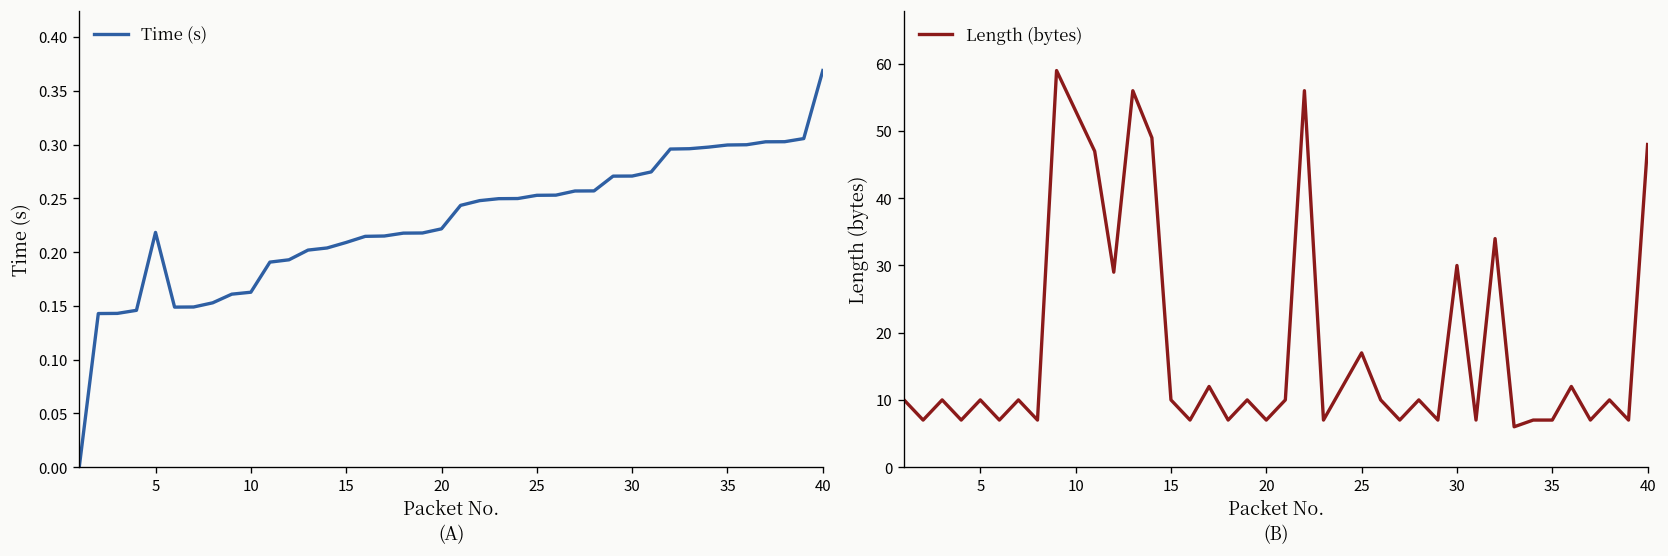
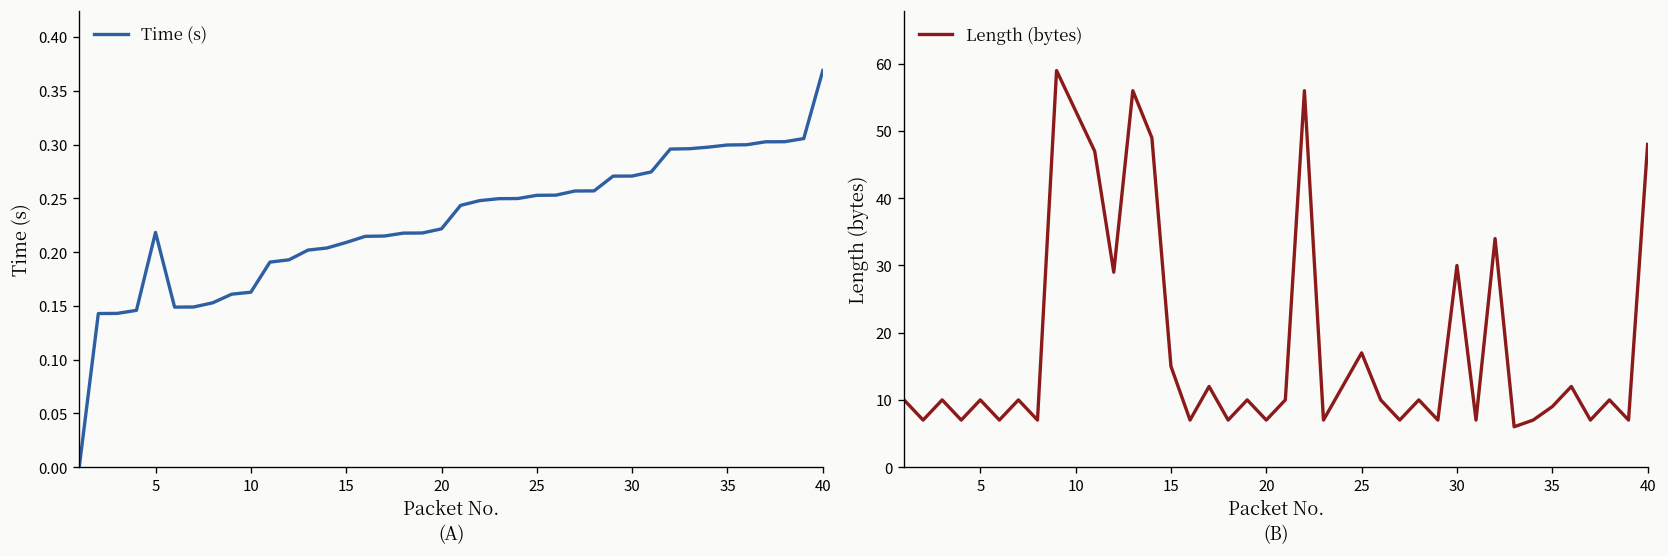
(B), 15: 10 -> 15
(B), 35: 7 -> 9
